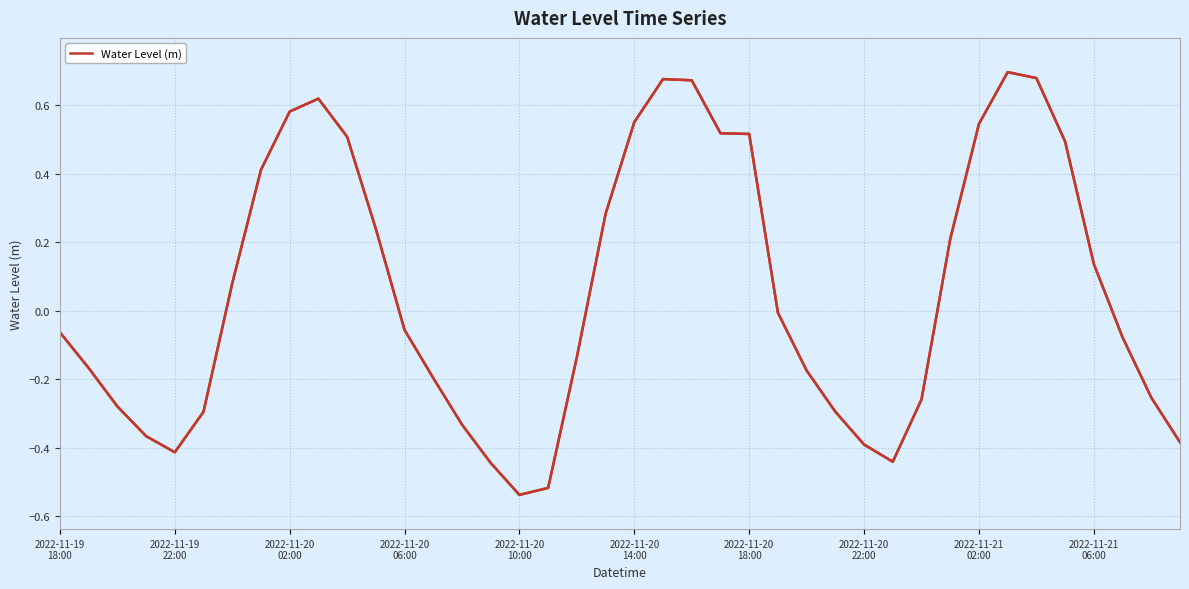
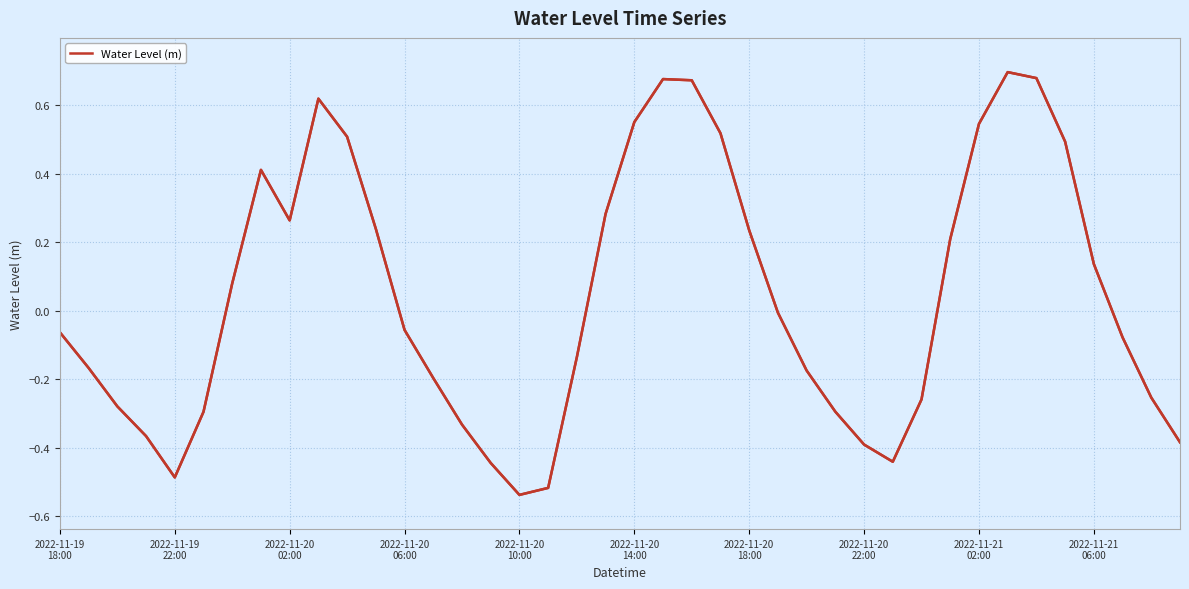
2022-11-19 22:00: -0.41 -> -0.49
2022-11-20 02:00: 0.58 -> 0.26
2022-11-20 18:00: 0.52 -> 0.23
